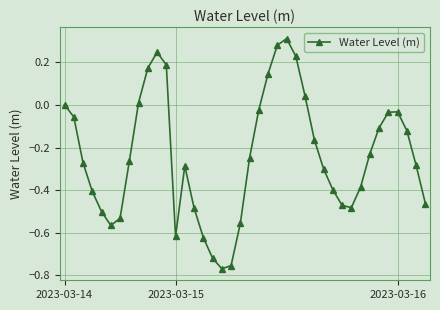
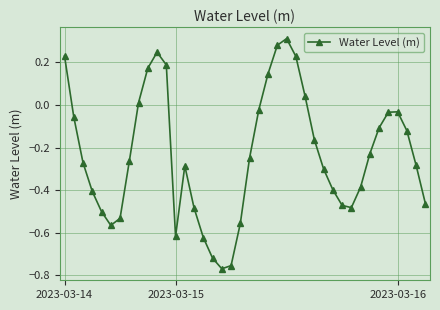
2023-03-14: 0.00 -> 0.23
